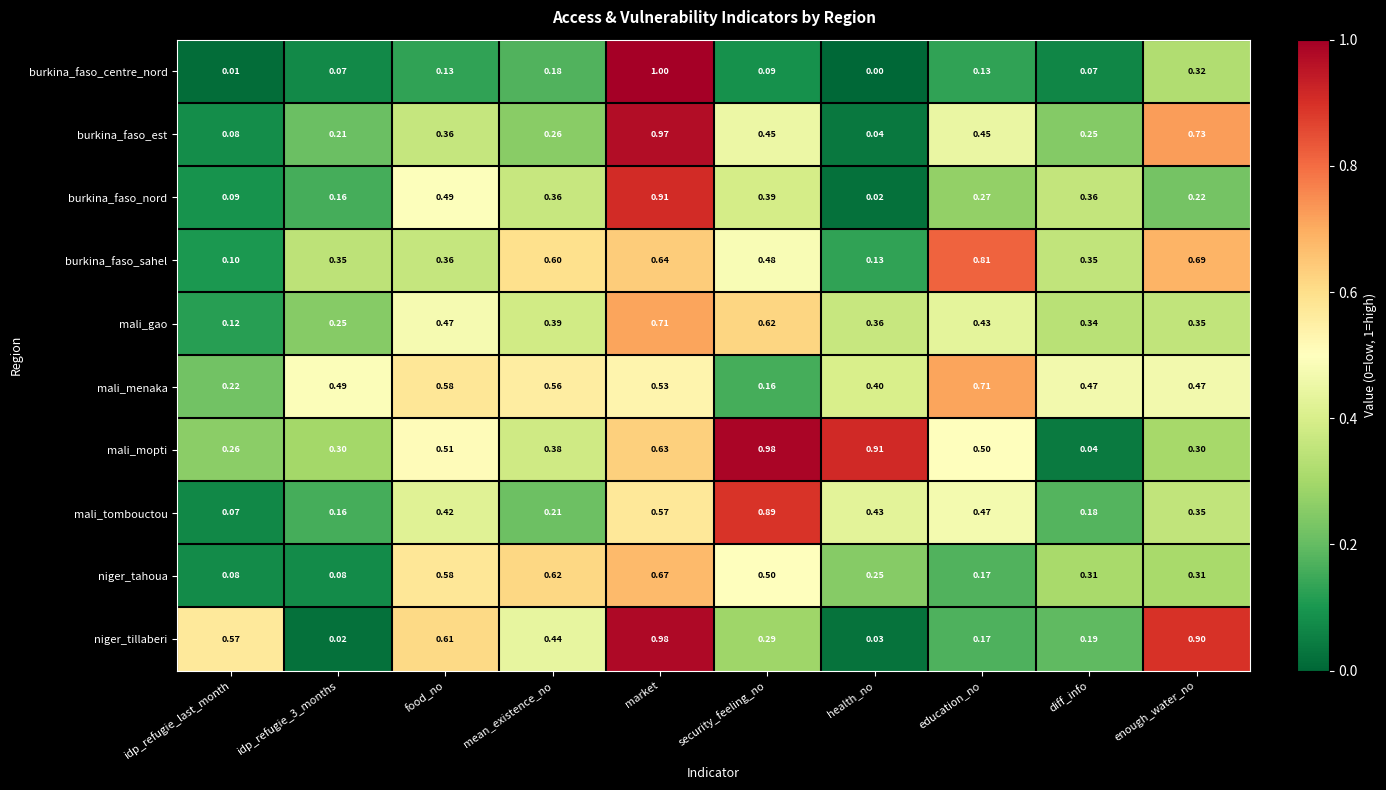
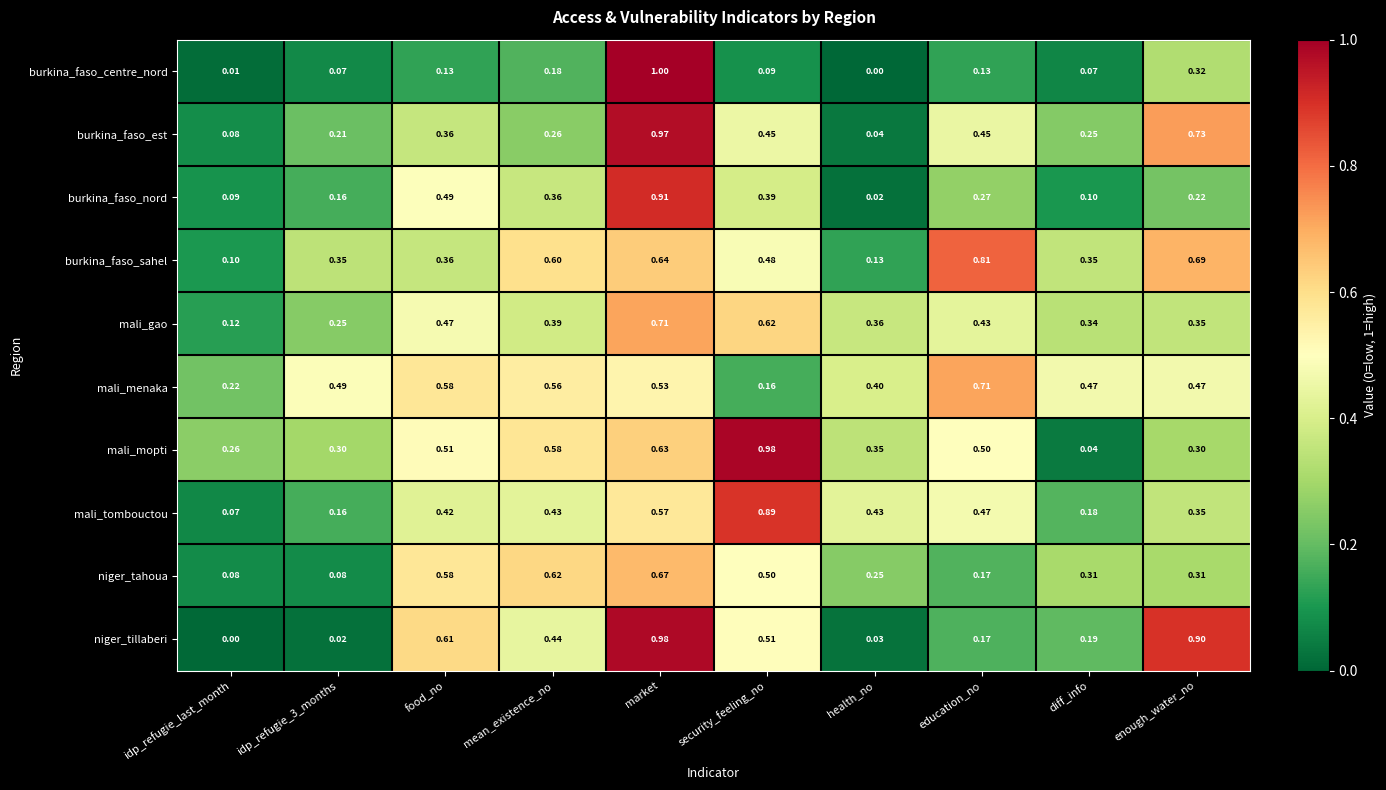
burkina_faso_nord, diff_info: 0.36 -> 0.10
mali_mopti, mean_existence_no: 0.38 -> 0.58
mali_mopti, health_no: 0.91 -> 0.35
mali_tombouctou, mean_existence_no: 0.21 -> 0.43
niger_tillaberi, idp_refugie_last_month: 0.57 -> 0.00
niger_tillaberi, security_feeling_no: 0.29 -> 0.51
